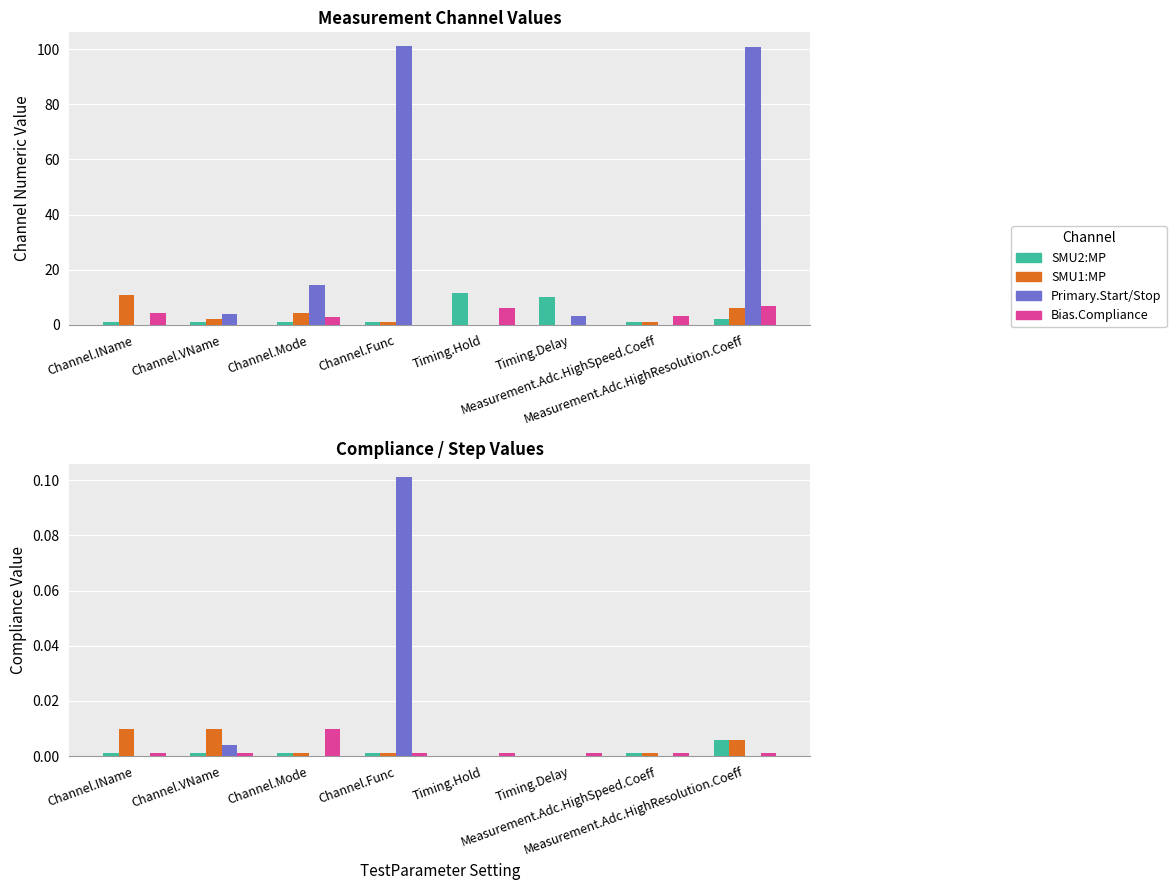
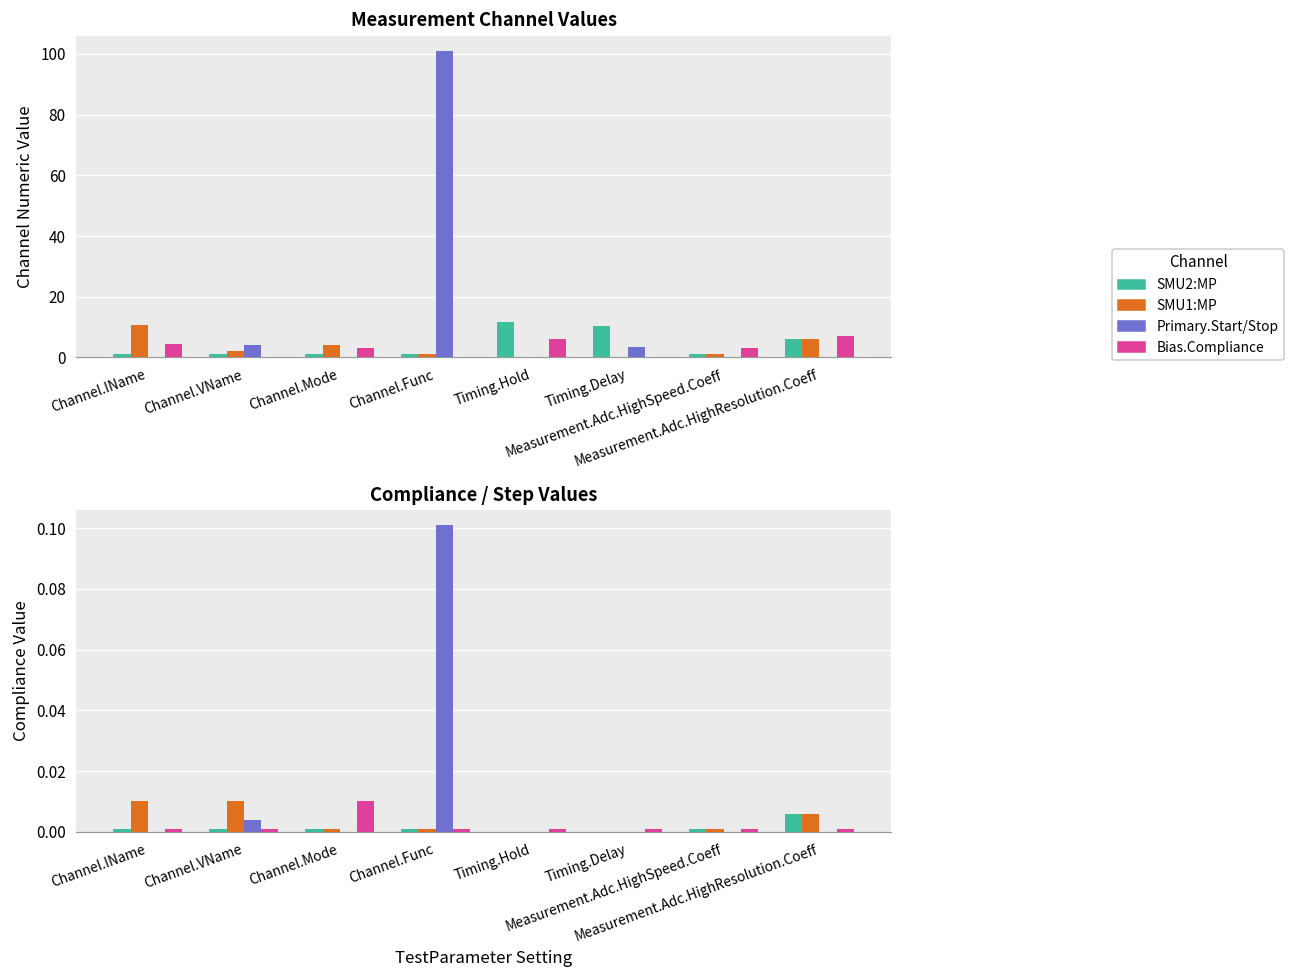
Measurement Channel Values, Primary.Start/Stop, Channel.Mode: 14 -> 0
Measurement Channel Values, SMU2:MP, Measurement.Adc.HighResolution.Coeff: 2 -> 6
Measurement Channel Values, Primary.Start/Stop, Measurement.Adc.HighResolution.Coeff: 101 -> 0
